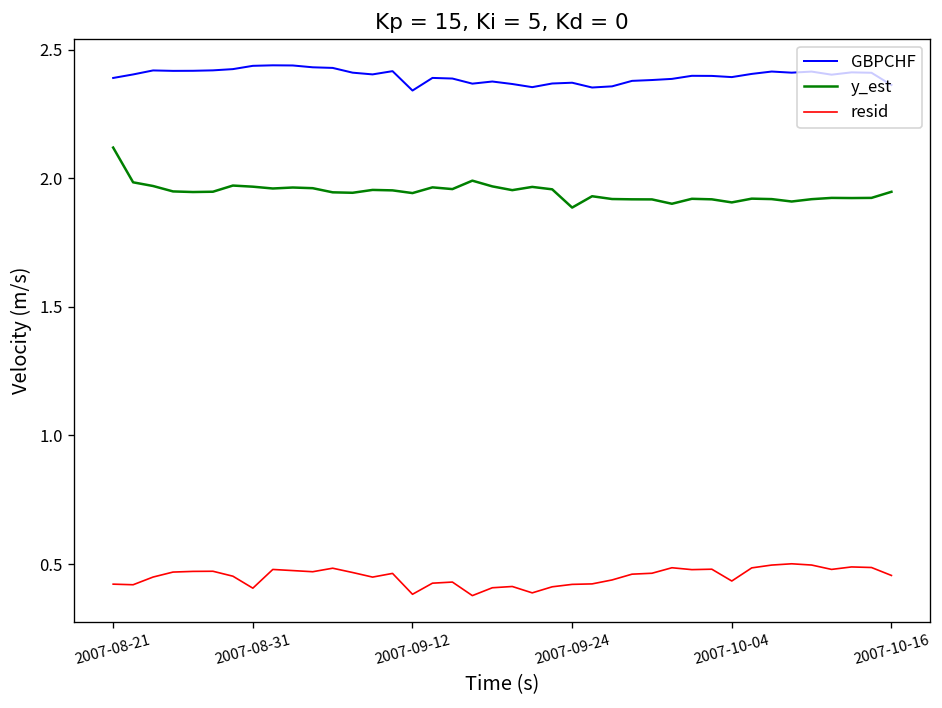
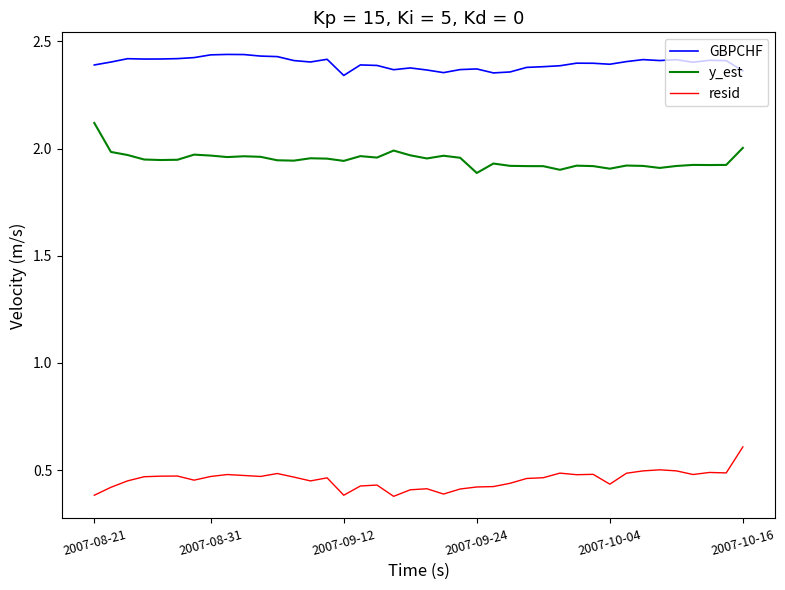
resid, 2007-08-21: 0.42 -> 0.38
resid, 2007-08-31: 0.41 -> 0.47
y_est, 2007-10-16: 1.95 -> 2.00
resid, 2007-10-16: 0.46 -> 0.61
